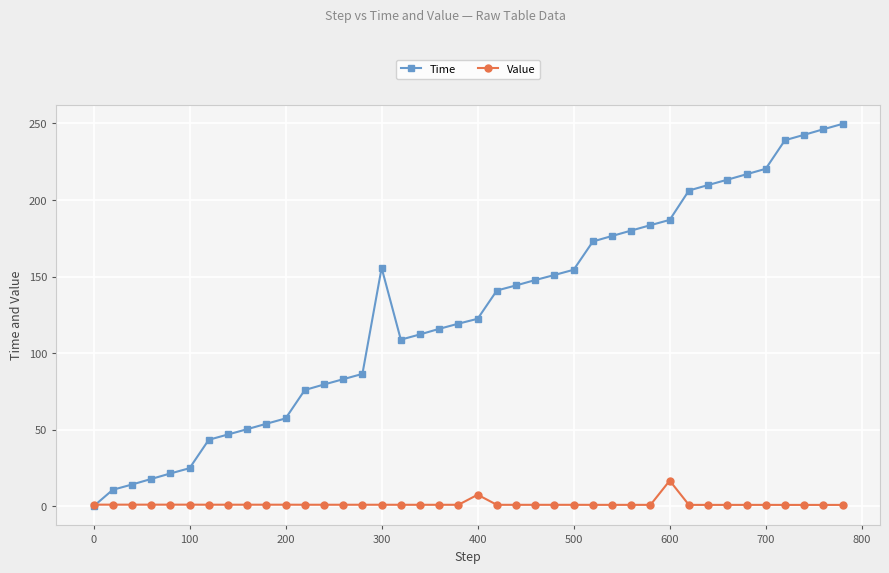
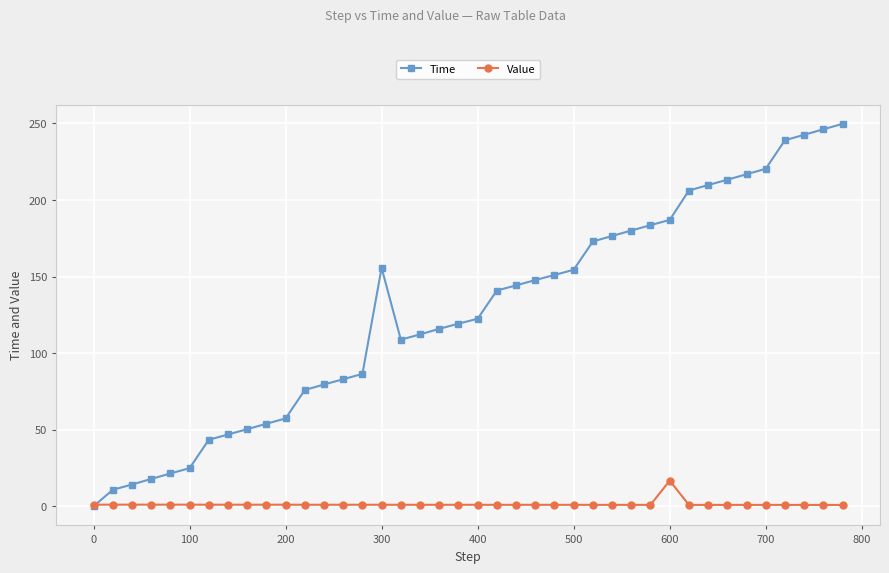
Value, 400: 8 -> 1
